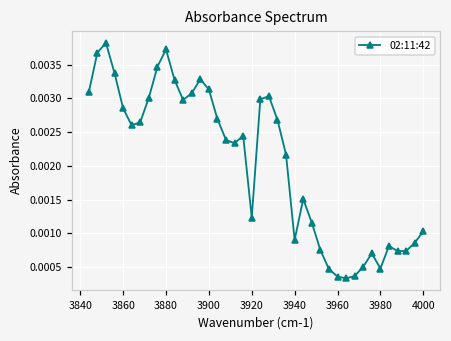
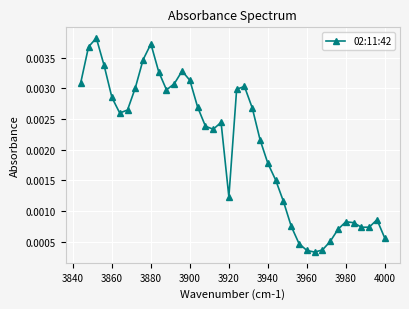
3940: 0.0009 -> 0.0018
3980: 0.0005 -> 0.0008
4000: 0.0010 -> 0.0006
